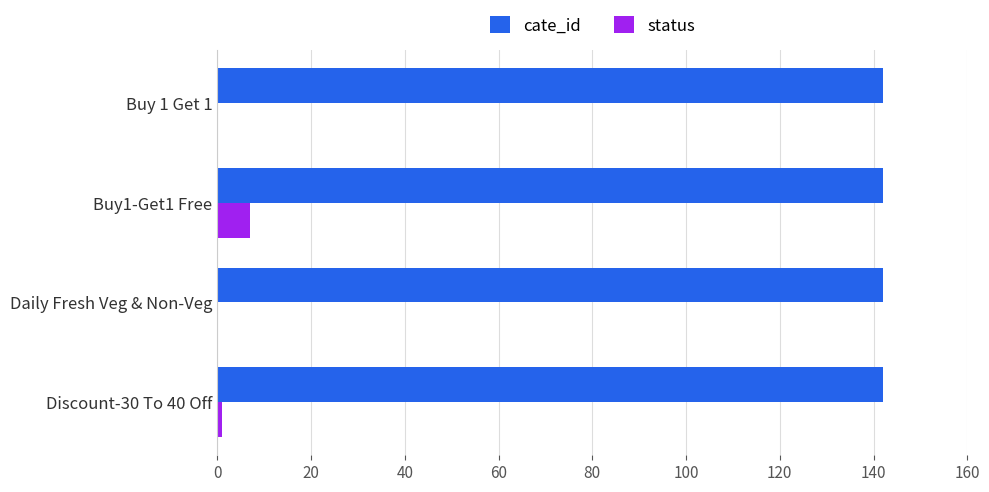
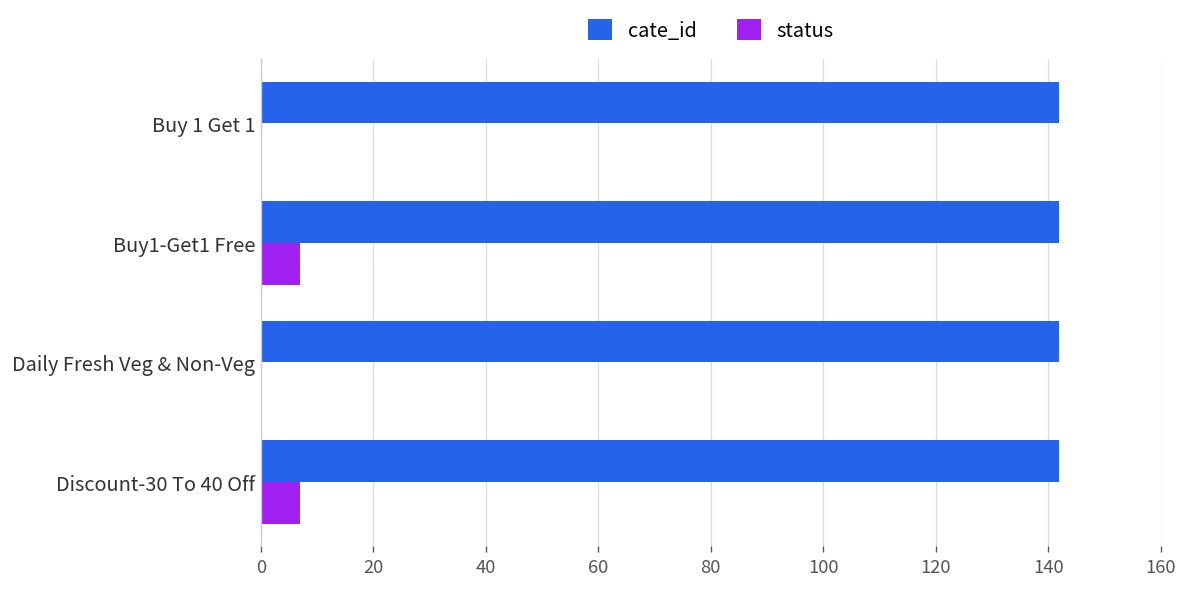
status, Discount-30 To 40 Off: 1 -> 7
